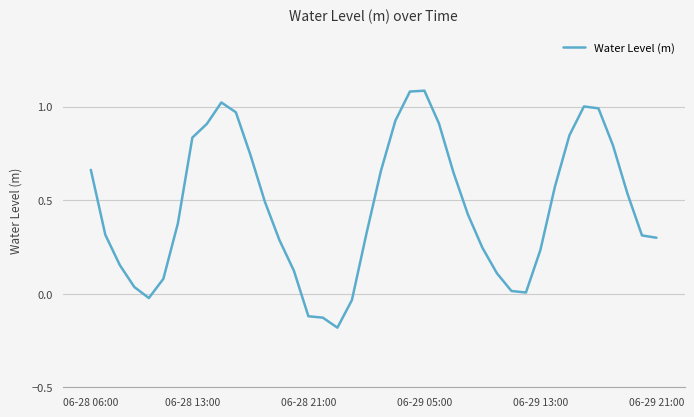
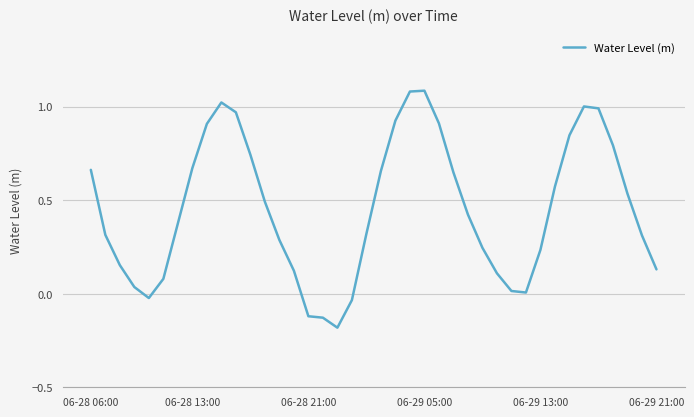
06-28 13:00: 0.83 -> 0.67
06-29 21:00: 0.30 -> 0.13
